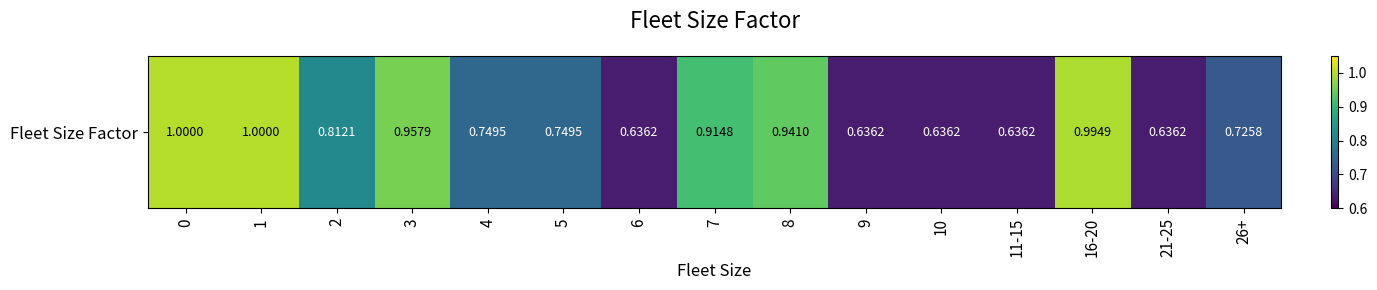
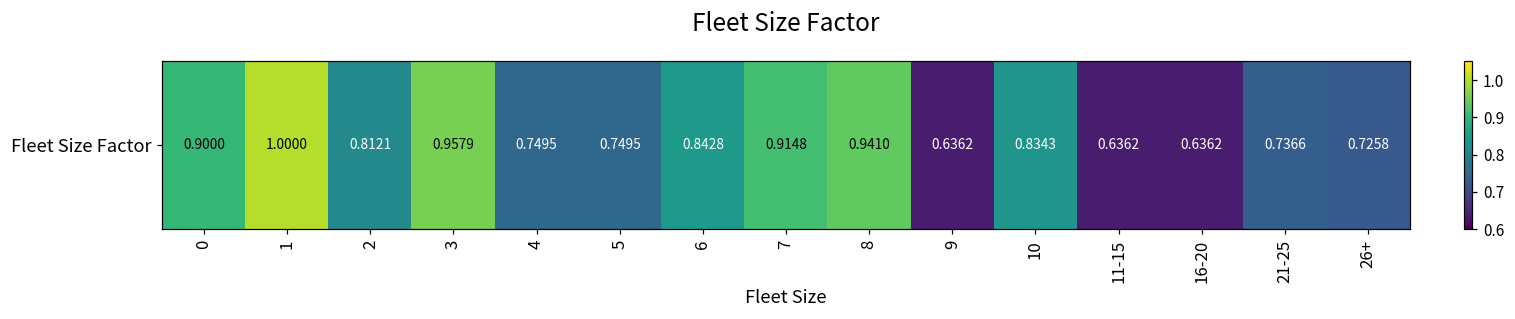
Fleet Size Factor, 0: 1.0000 -> 0.9000
Fleet Size Factor, 6: 0.6362 -> 0.8428
Fleet Size Factor, 10: 0.6362 -> 0.8343
Fleet Size Factor, 16-20: 0.9949 -> 0.6362
Fleet Size Factor, 21-25: 0.6362 -> 0.7366
